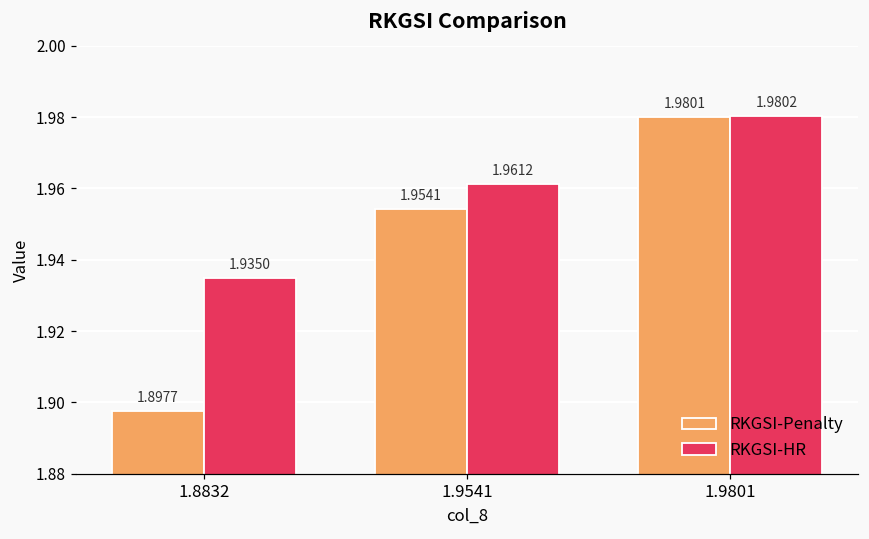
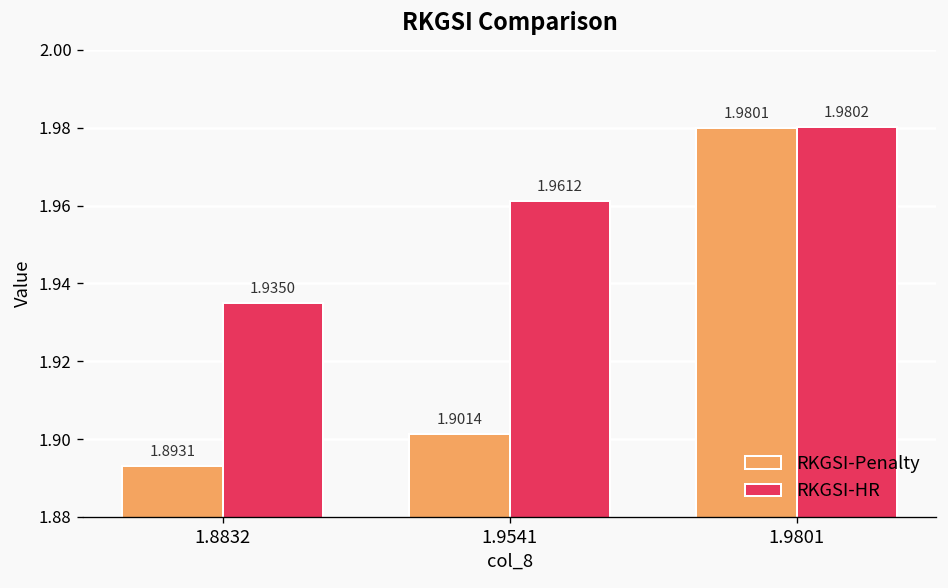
RKGSI-Penalty, 1.8832: 1.8977 -> 1.8931
RKGSI-Penalty, 1.9541: 1.9541 -> 1.9014
